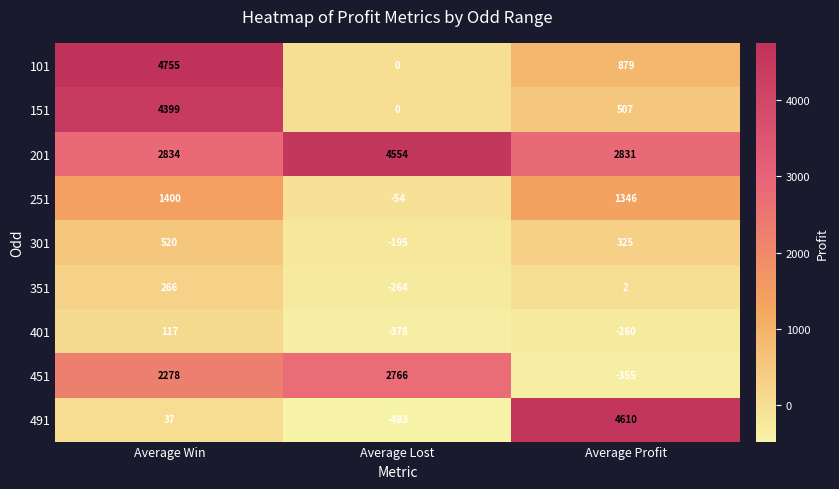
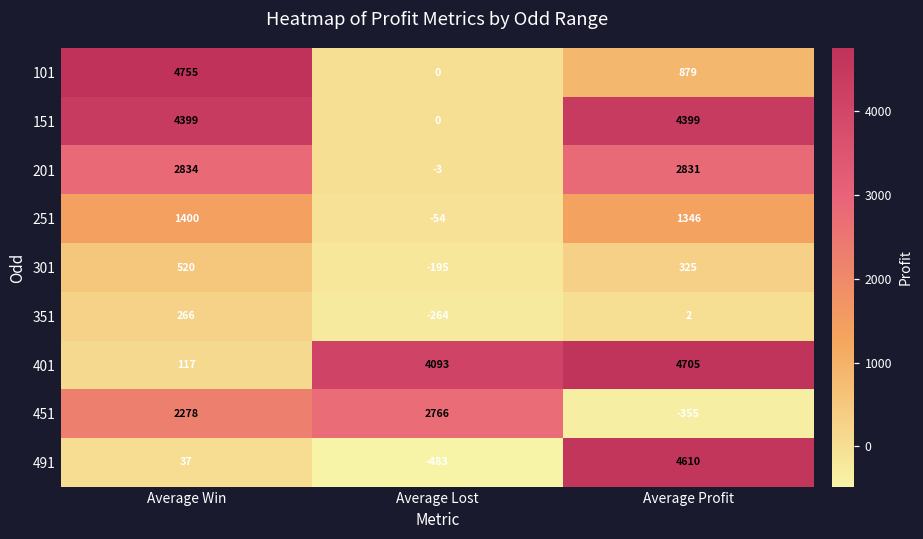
151, Average Profit: 507 -> 4399
201, Average Lost: 4554 -> -3
401, Average Lost: -378 -> 4093
401, Average Profit: -260 -> 4705
